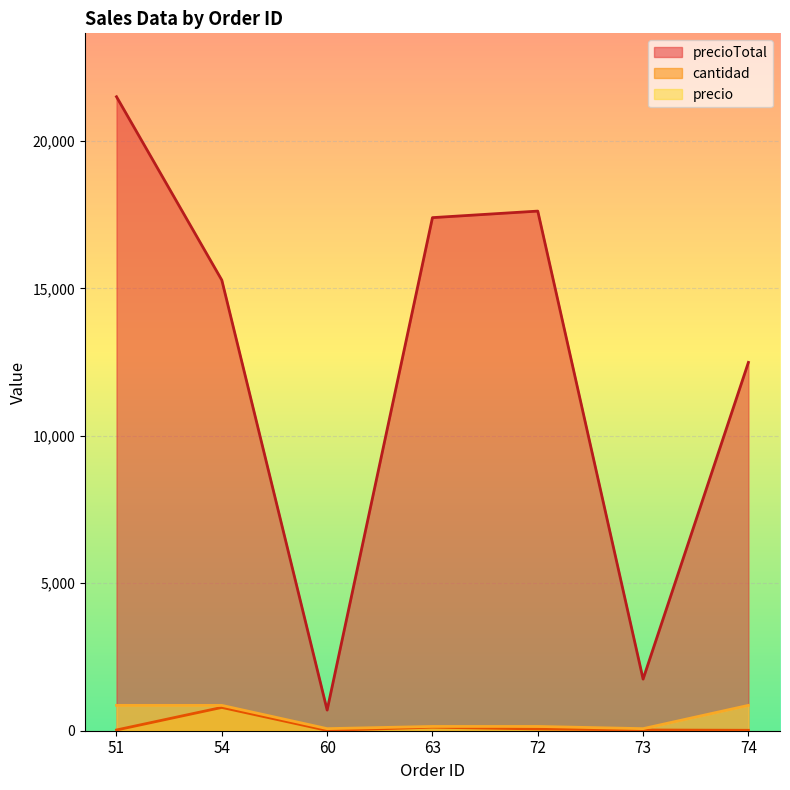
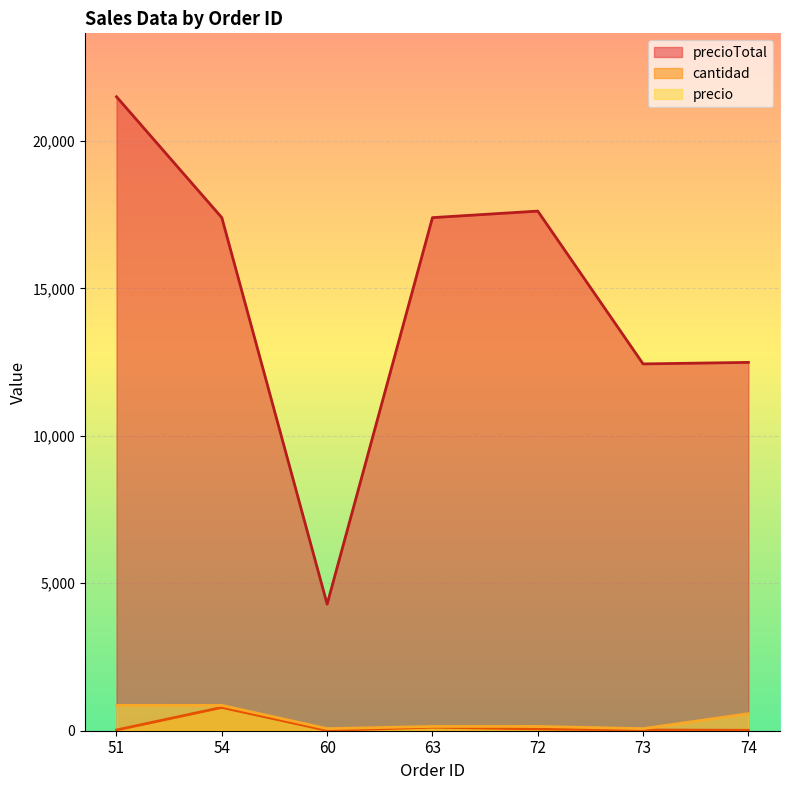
precioTotal, 54: 15,300 -> 17,400
precioTotal, 60: 700 -> 4,300
precioTotal, 73: 1,800 -> 12,400
precio, 74: 900 -> 600
